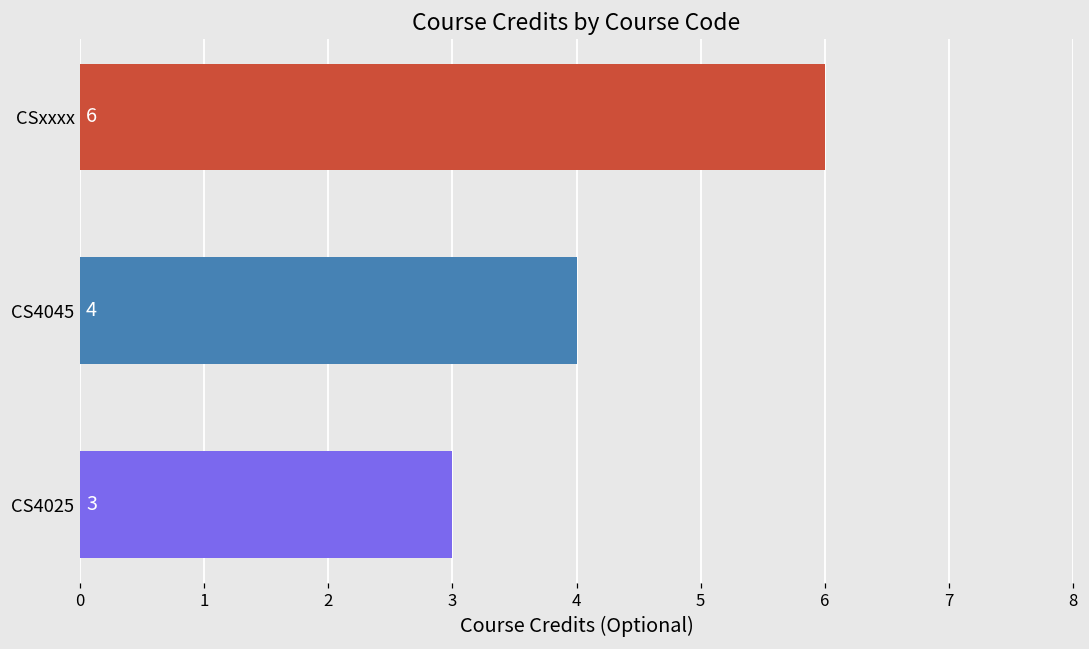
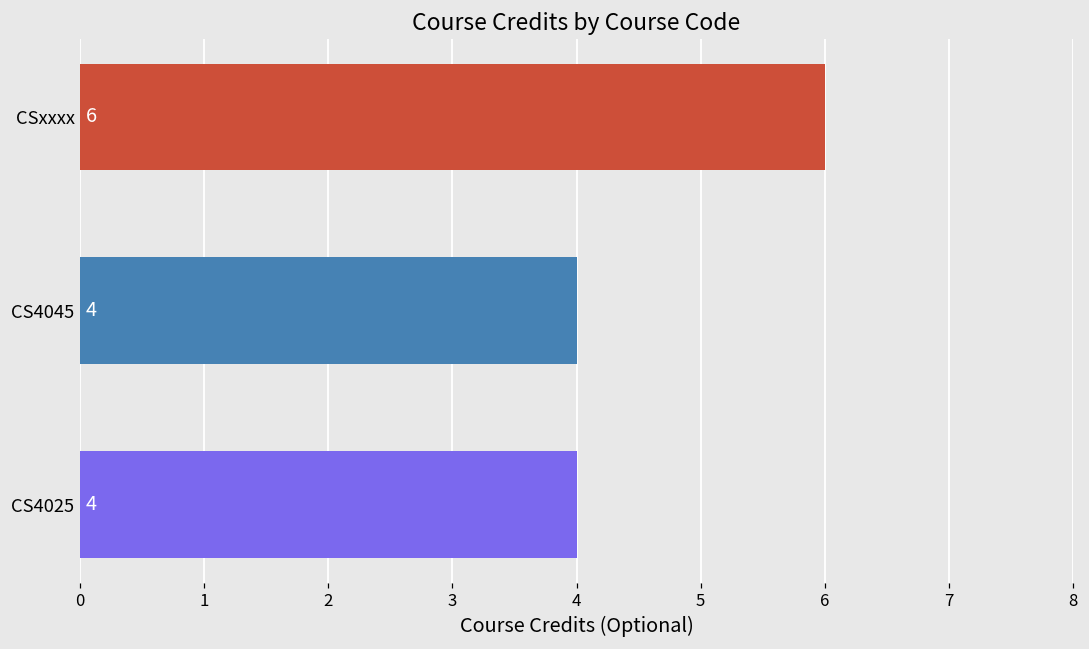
CS4025: 3 -> 4
